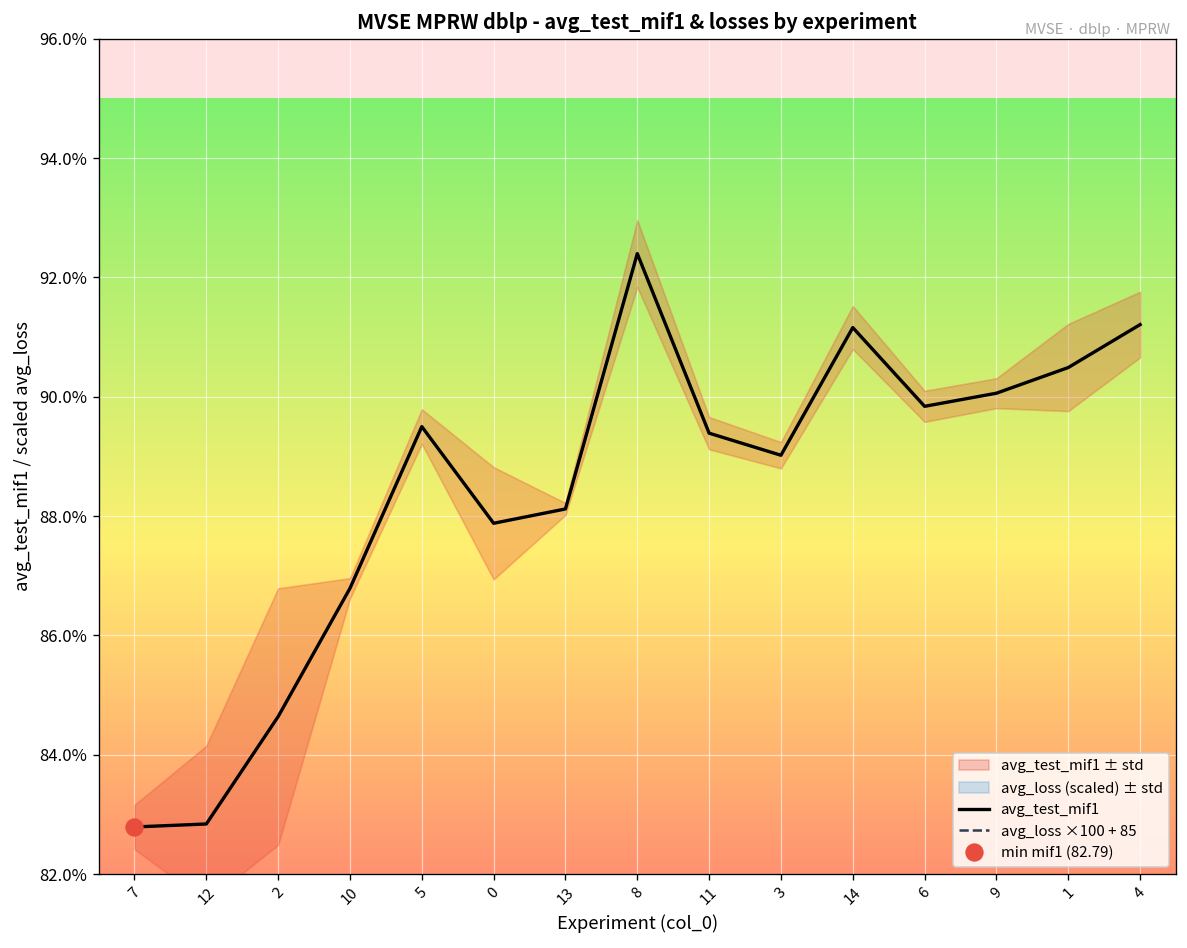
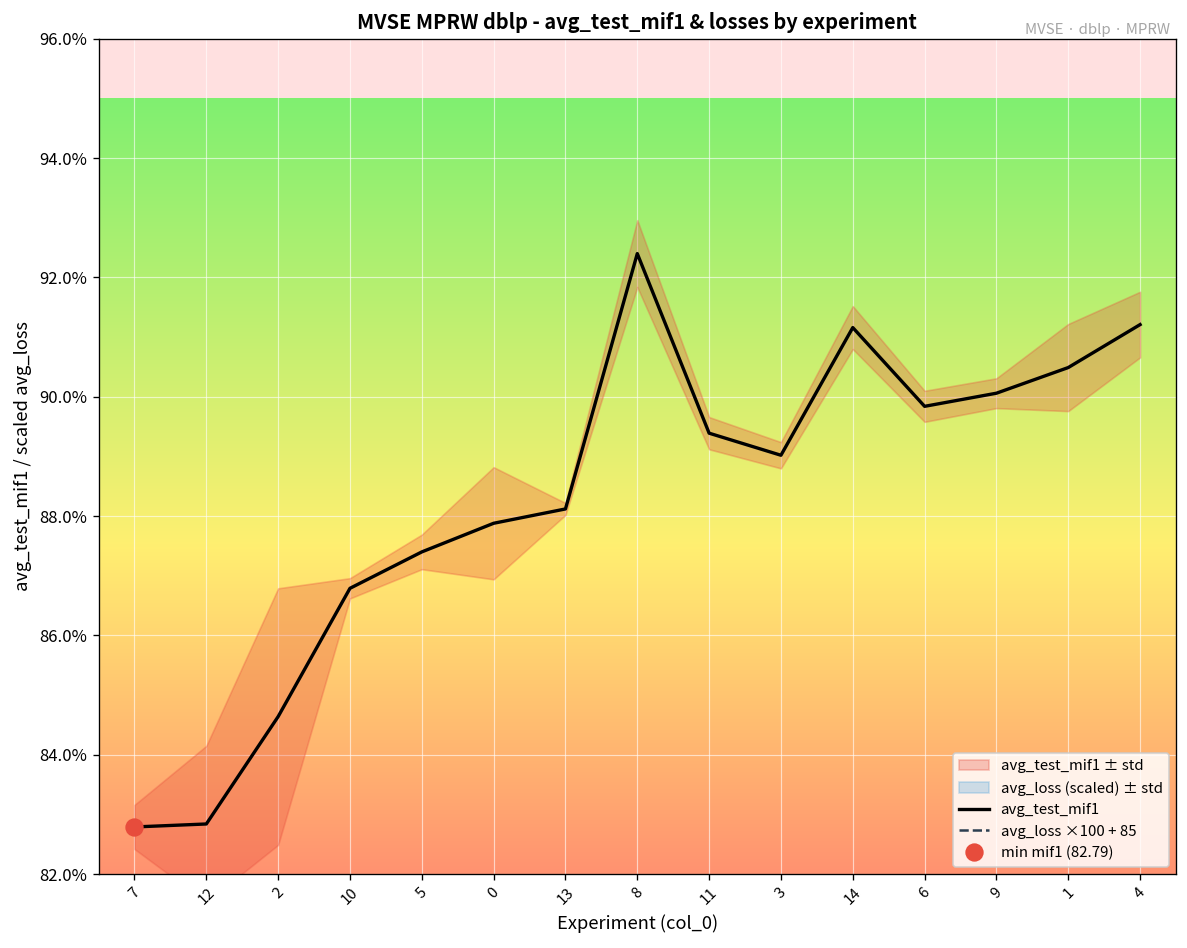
avg_test_mif1, 5: 89.5% -> 87.4%
